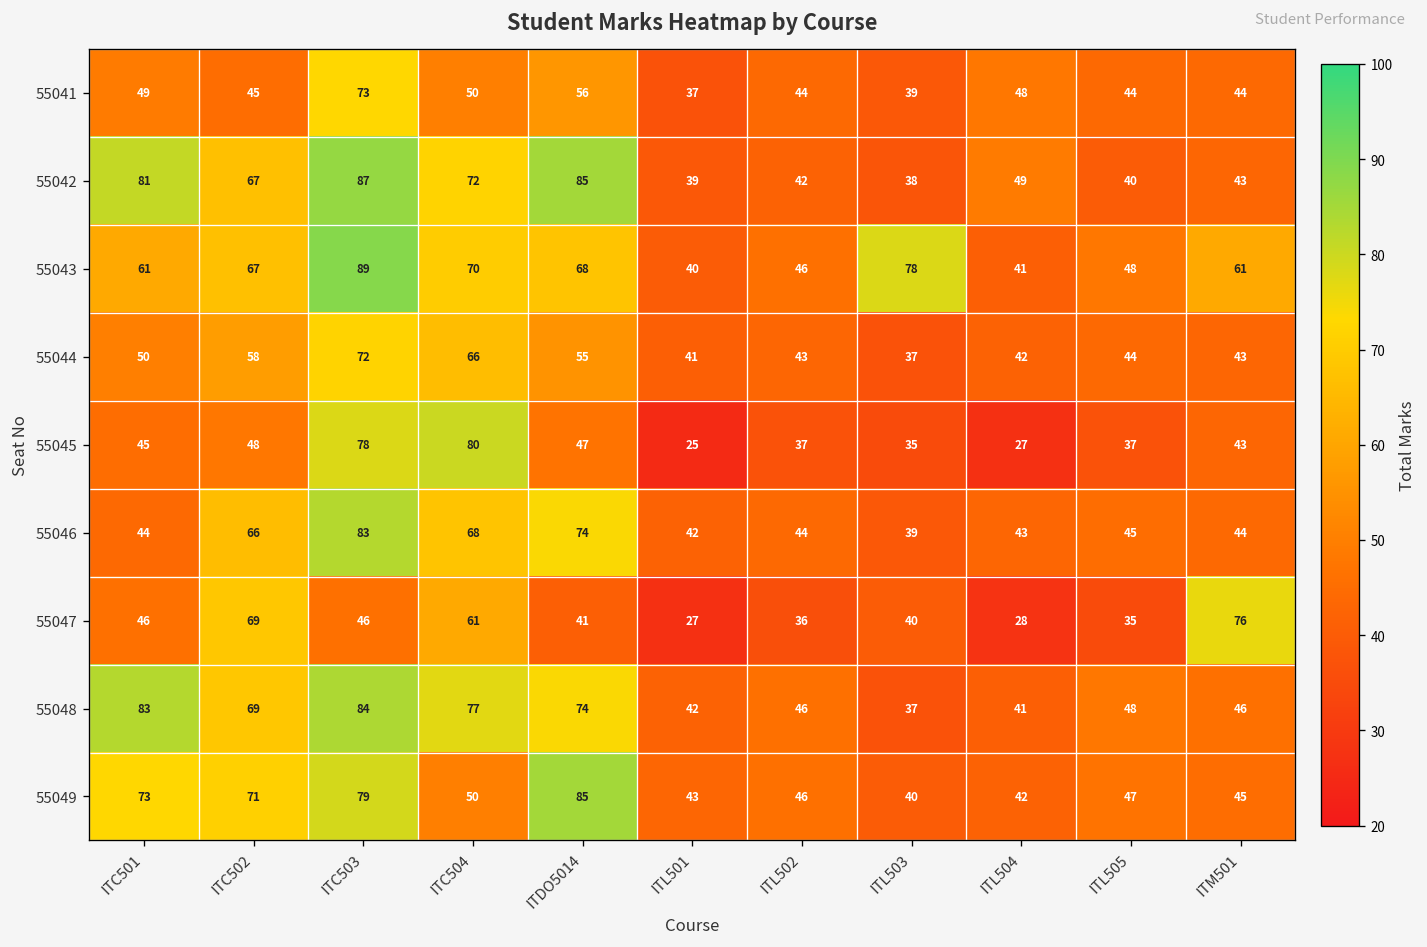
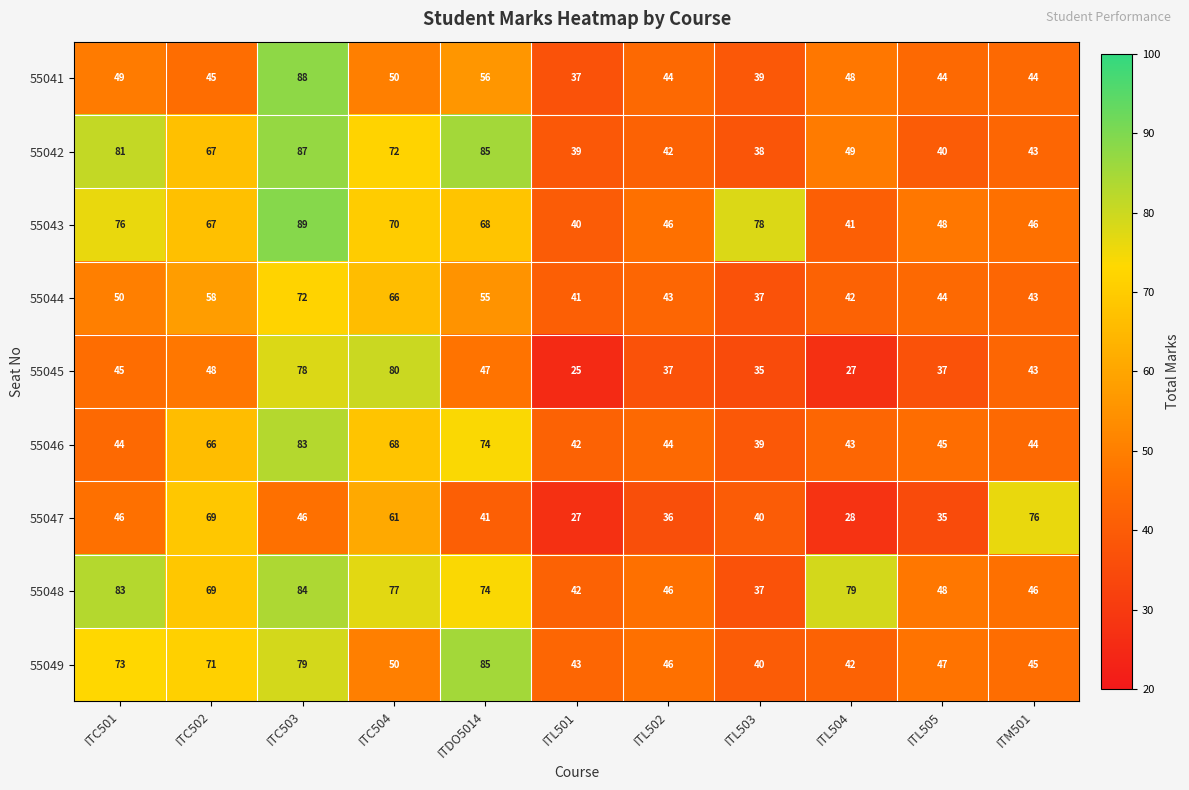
55041, ITC503: 73 -> 88
55043, ITC501: 61 -> 76
55043, ITM501: 61 -> 46
55048, ITL504: 41 -> 79
